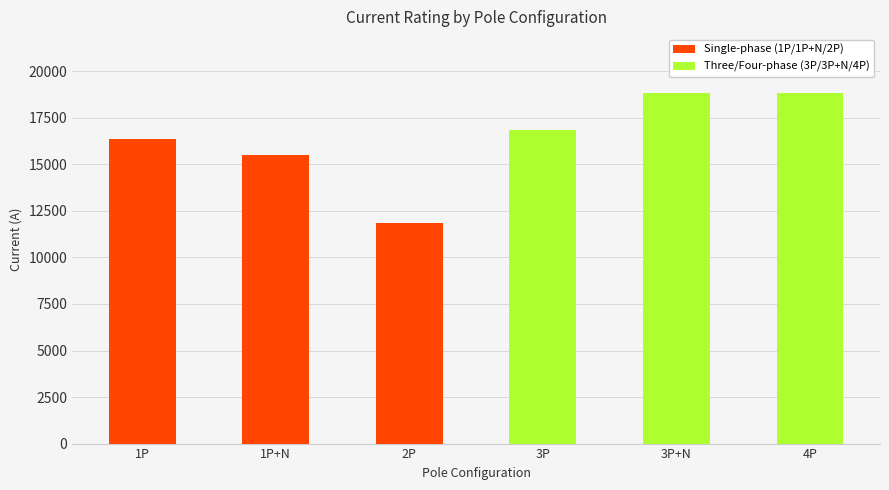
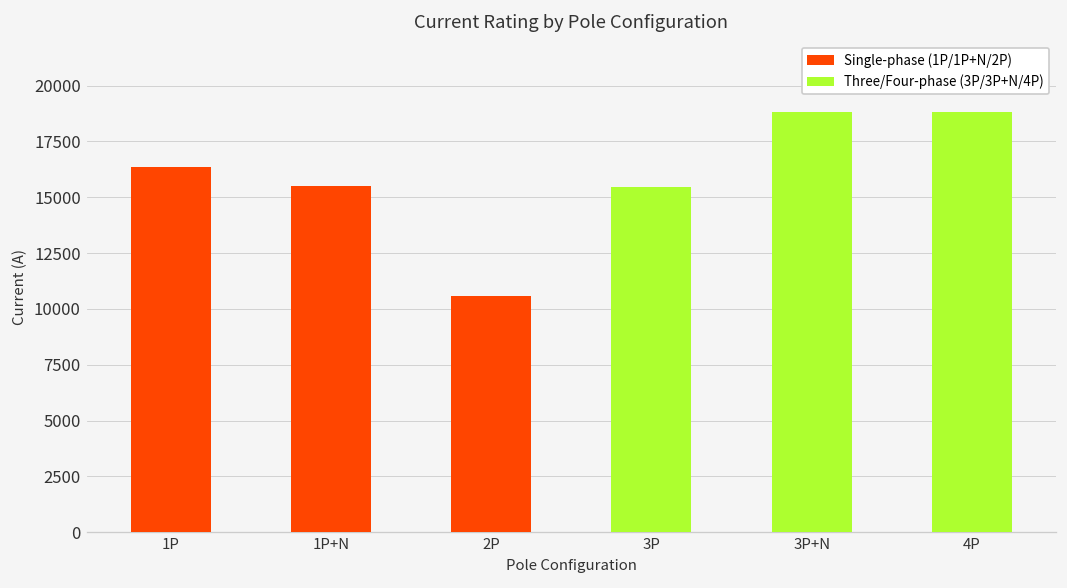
2P: 11900 -> 10600
3P: 16800 -> 15500
